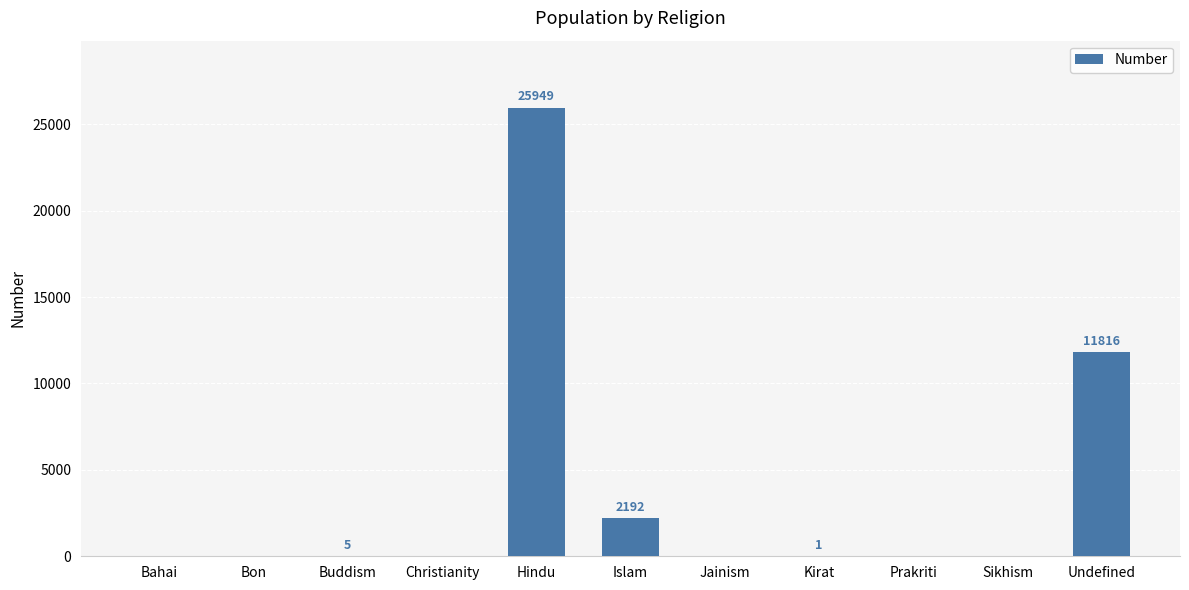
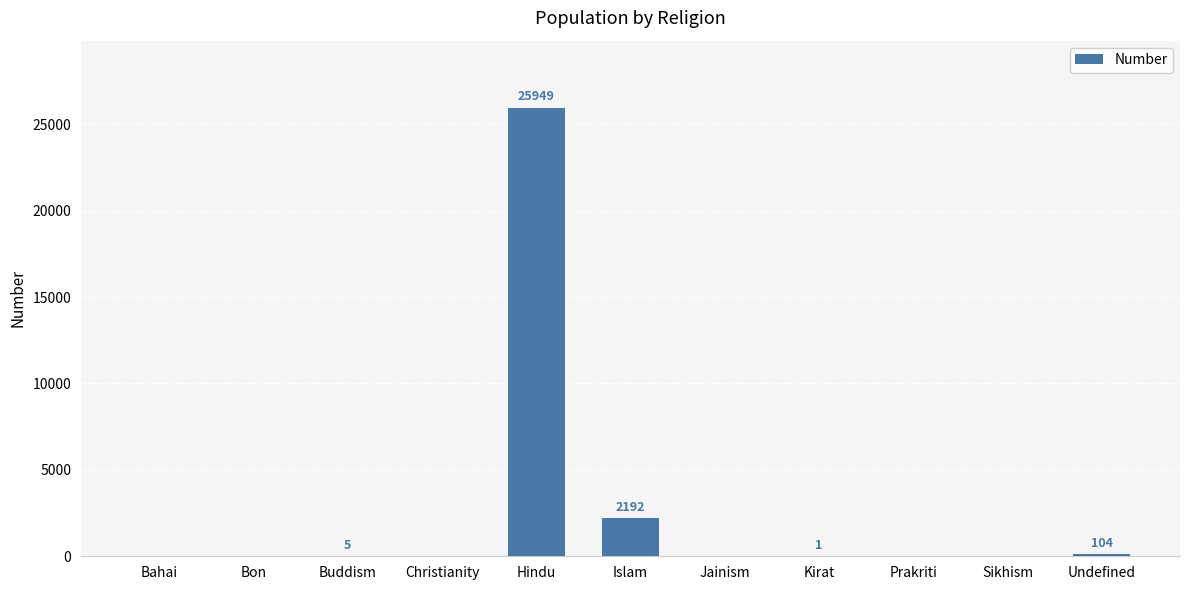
Undefined: 11816 -> 104
